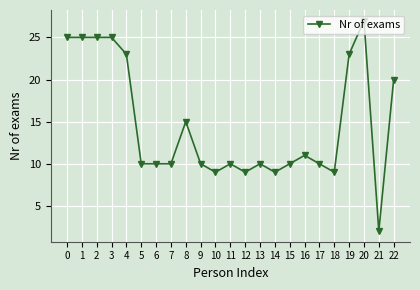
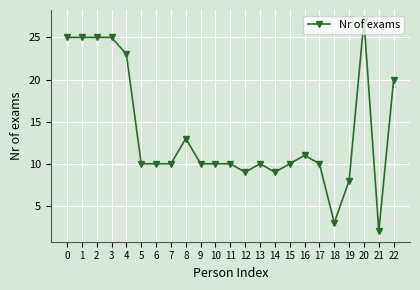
8: 15 -> 13
10: 9 -> 10
18: 9 -> 3
19: 23 -> 8
